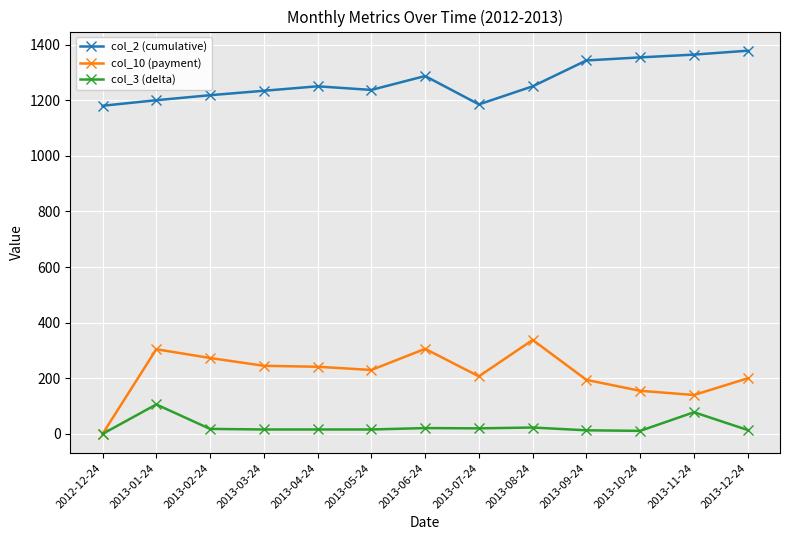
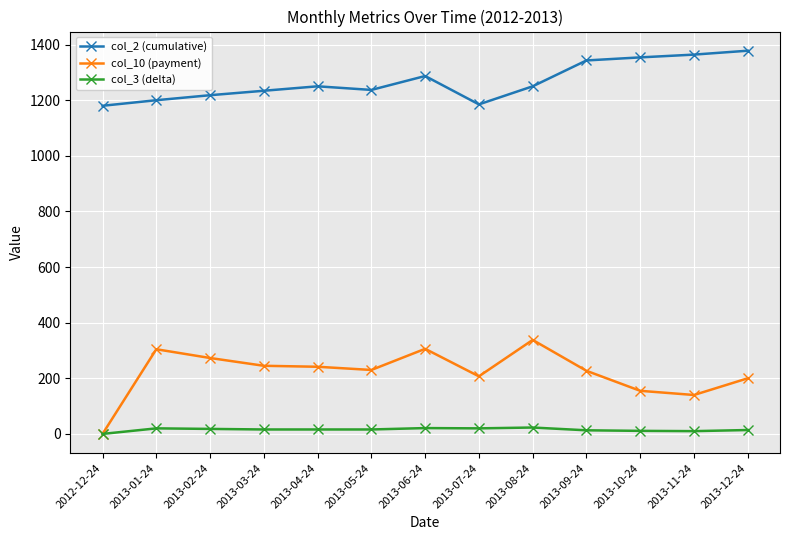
col_3 (delta), 2013-01-24: 110 -> 20
col_10 (payment), 2013-09-24: 190 -> 230
col_3 (delta), 2013-11-24: 80 -> 10
